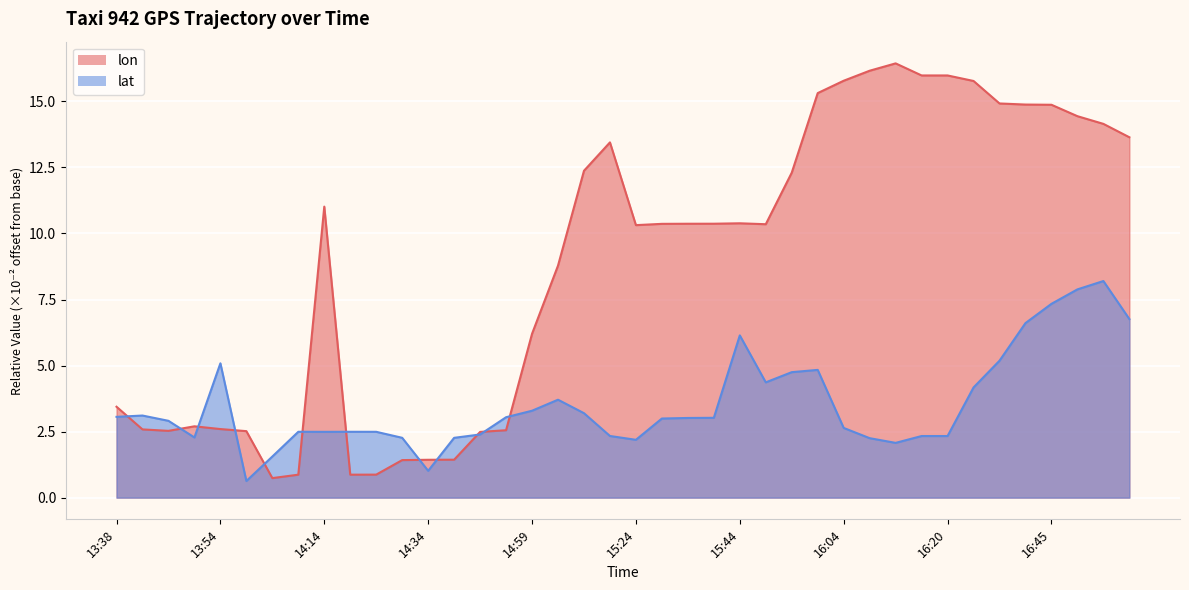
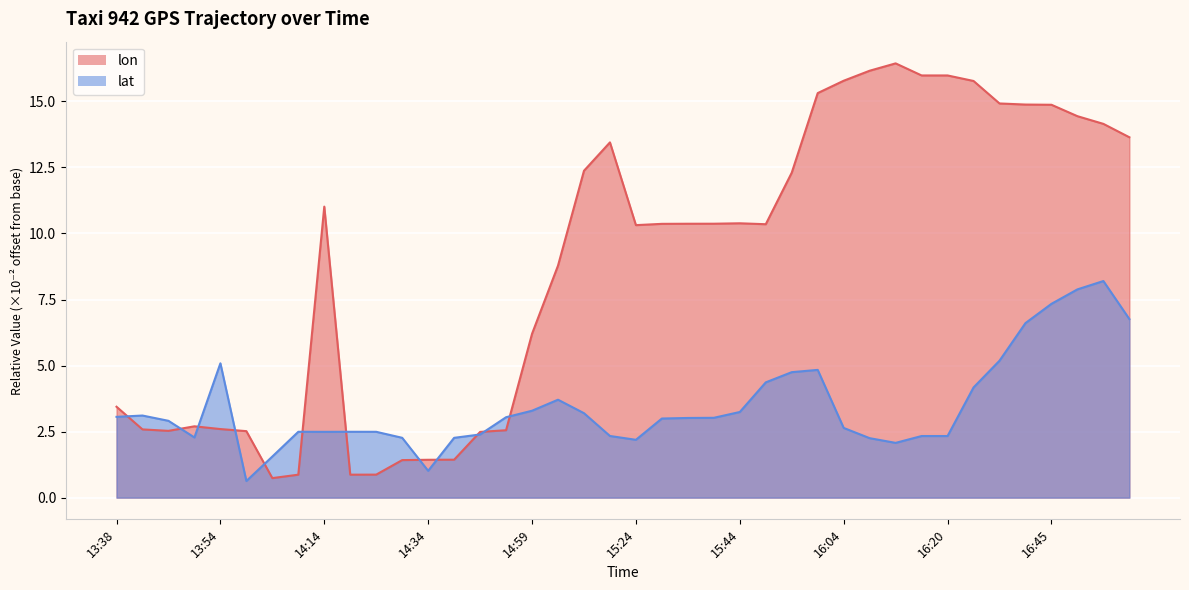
lat, 15:44: 6.1 -> 3.2
